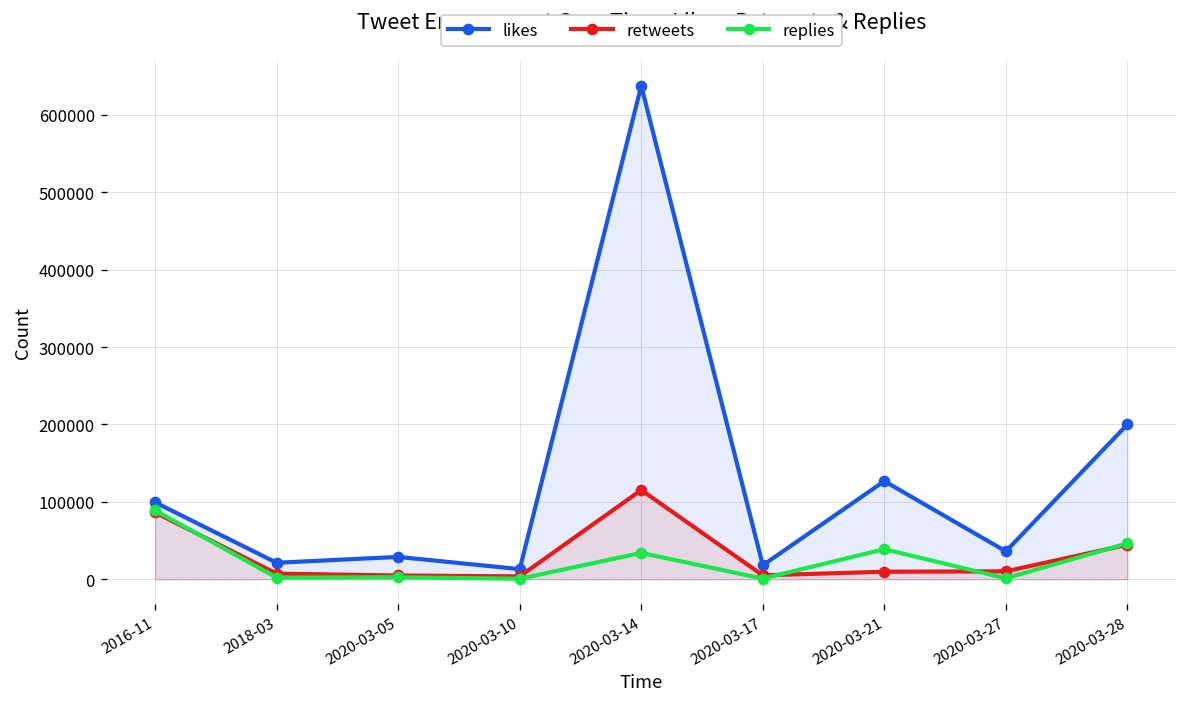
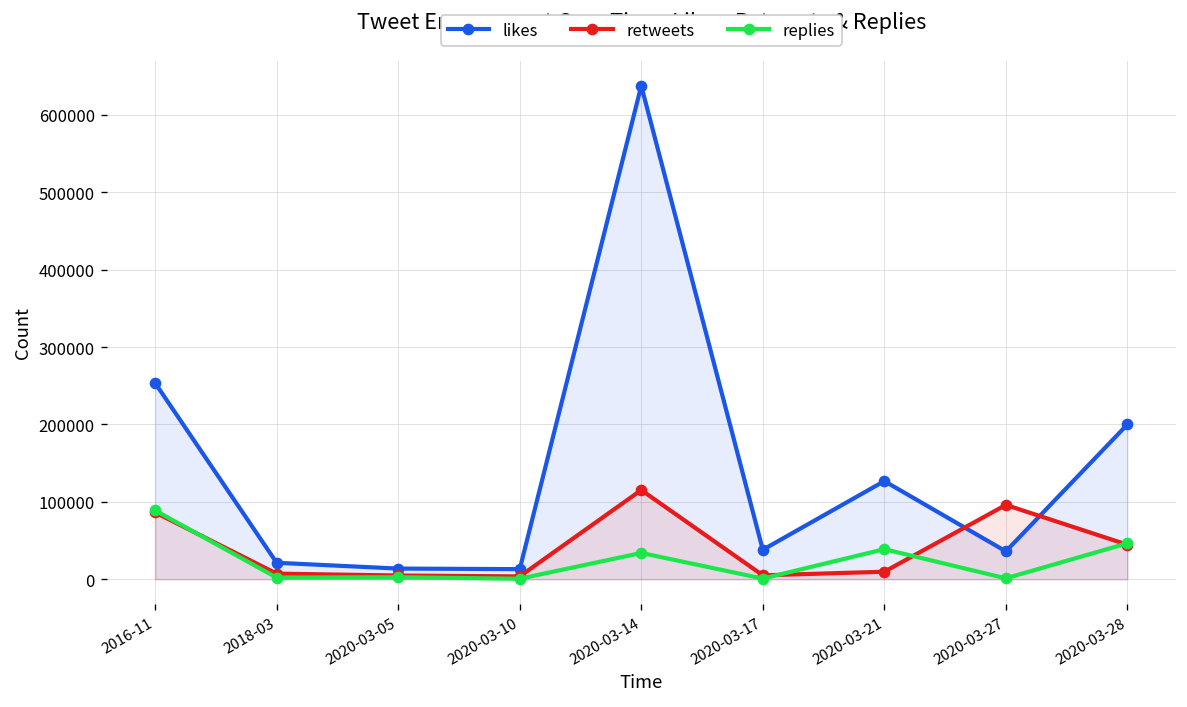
likes, 2016-11: 100000 -> 250000
likes, 2020-03-05: 30000 -> 10000
likes, 2020-03-17: 20000 -> 40000
retweets, 2020-03-27: 10000 -> 100000
